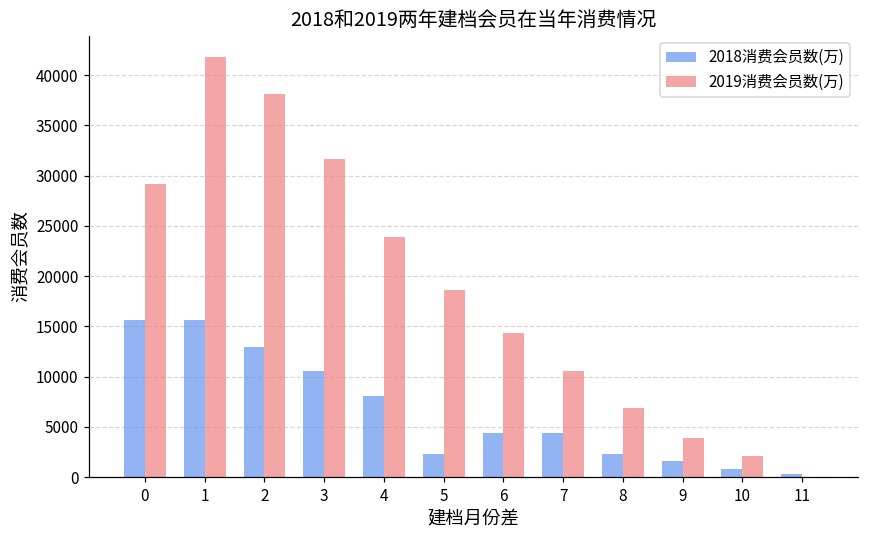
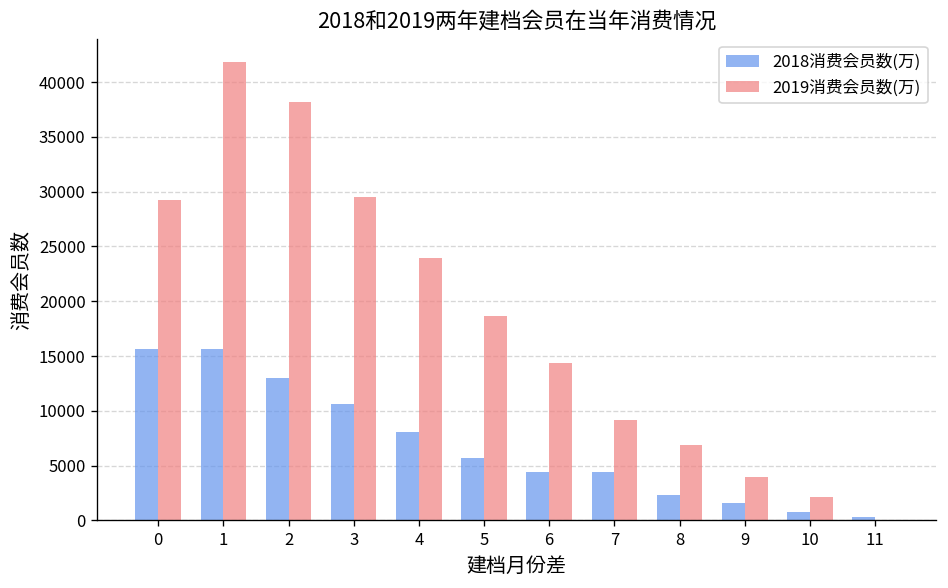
2019消费会员数(万), 3: 32000 -> 30000
2018消费会员数(万), 5: 2000 -> 6000
2019消费会员数(万), 7: 11000 -> 9000
